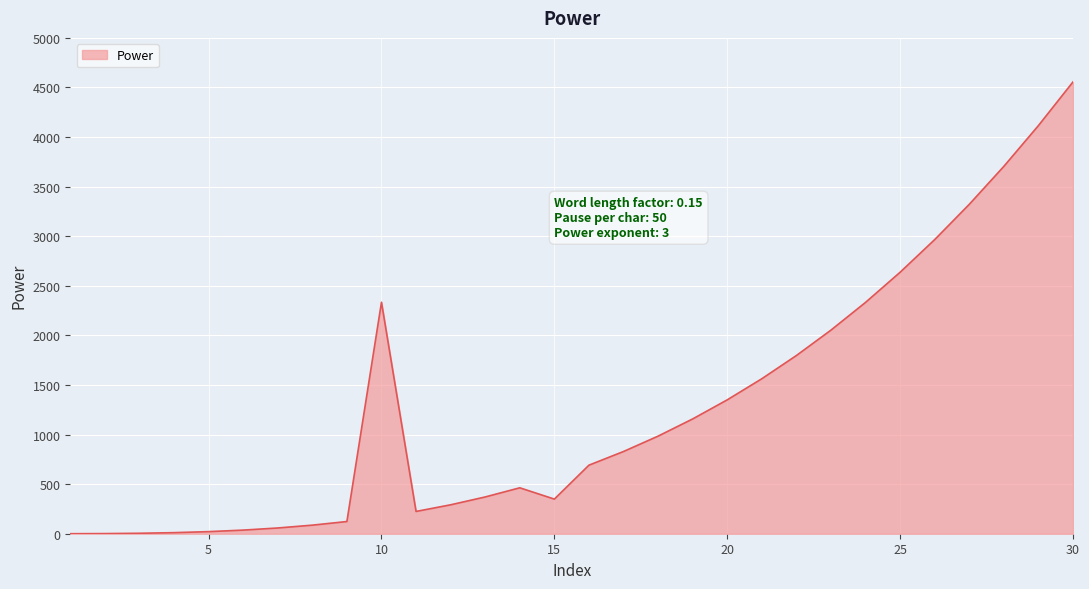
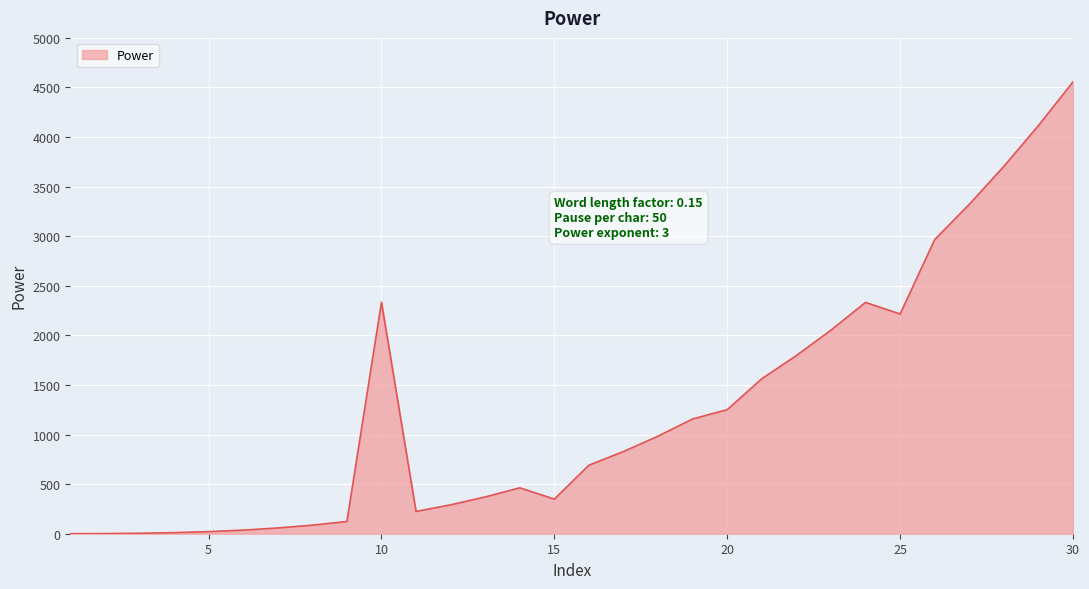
20: 1400 -> 1300
25: 2600 -> 2200
